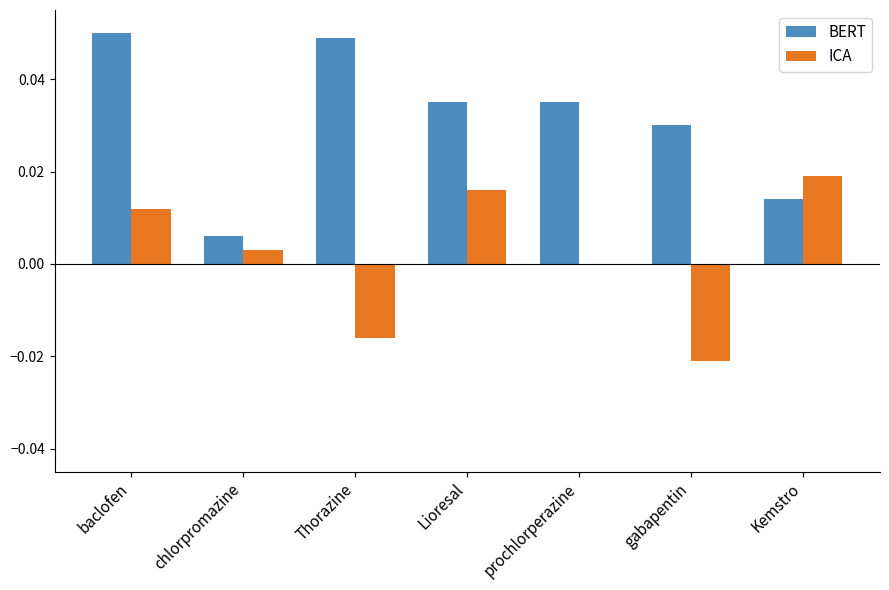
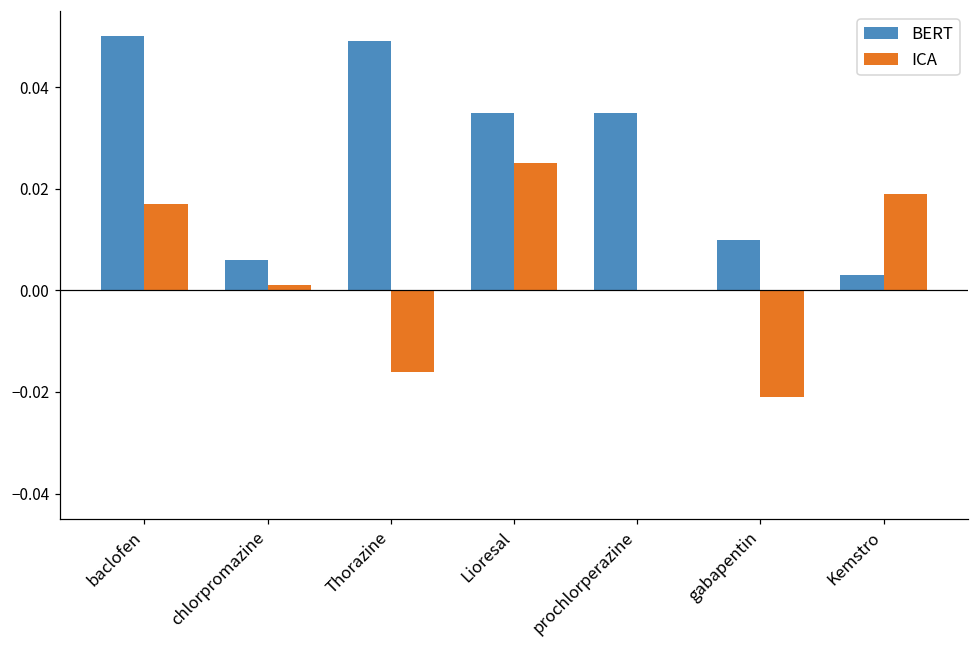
ICA, baclofen: 0.012 -> 0.017
ICA, chlorpromazine: 0.003 -> 0.001
ICA, Lioresal: 0.016 -> 0.025
BERT, gabapentin: 0.03 -> 0.01
BERT, Kemstro: 0.014 -> 0.003
